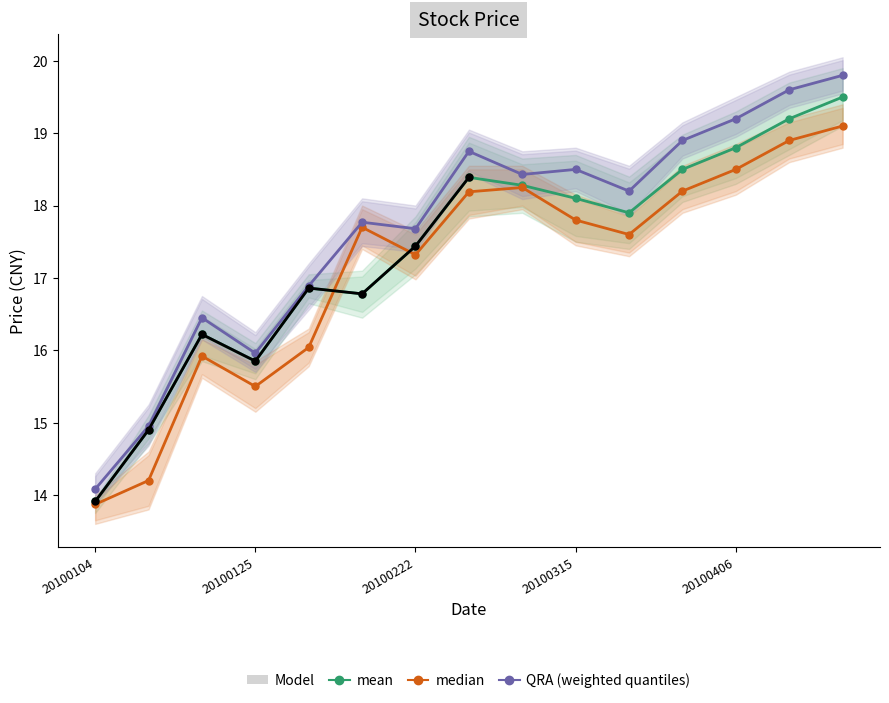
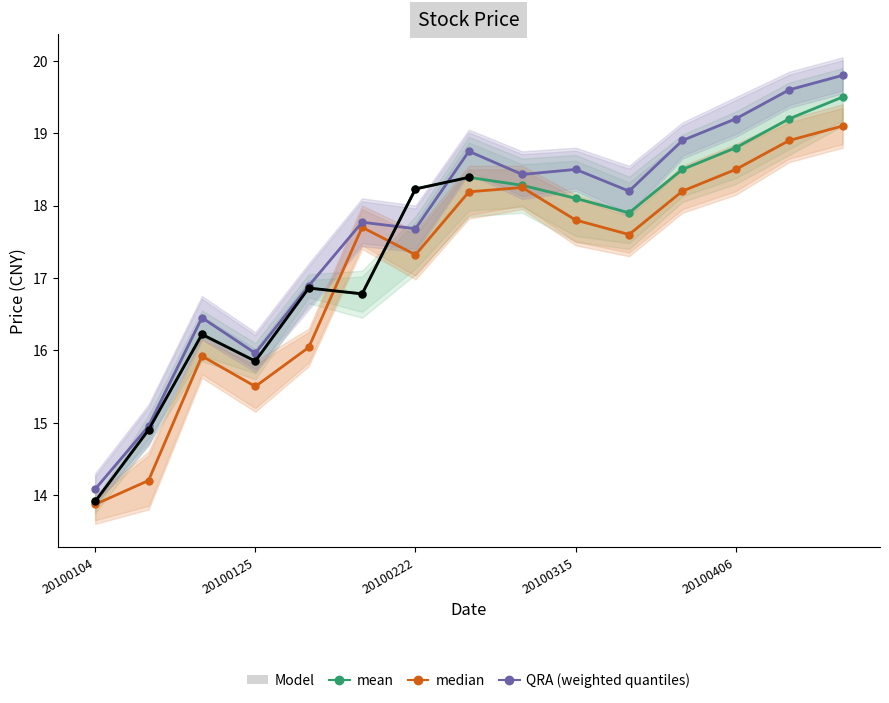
mean, 20100222: 17.4 -> 18.2
